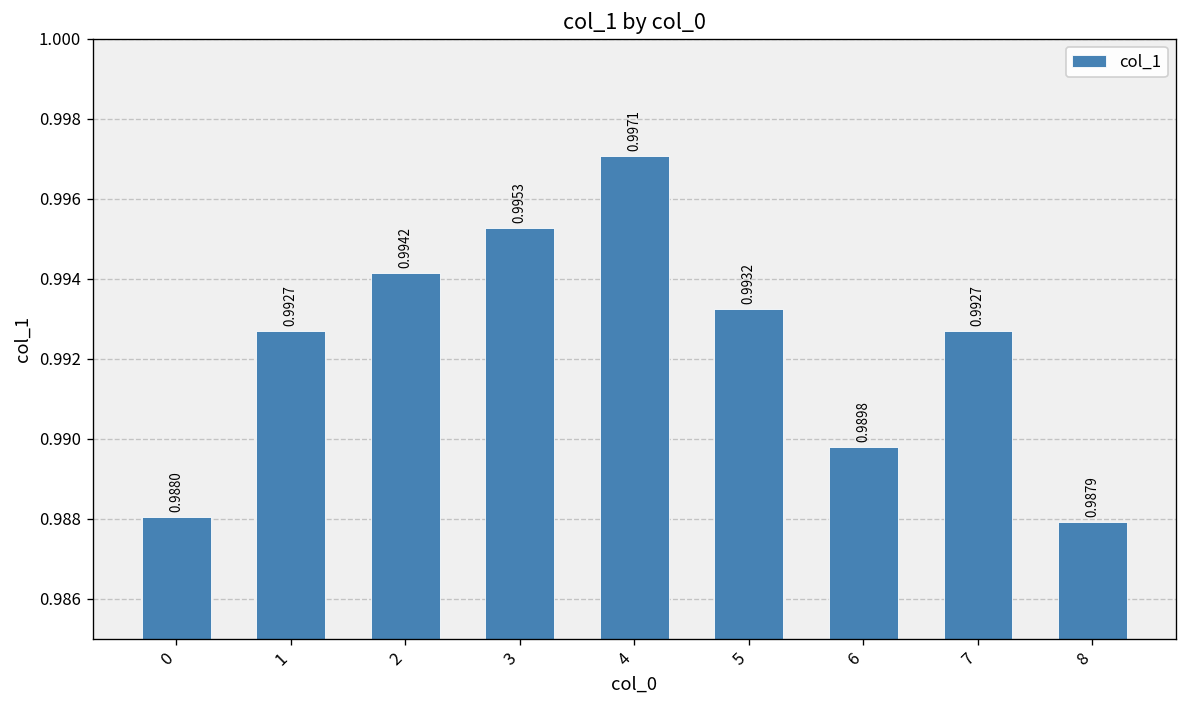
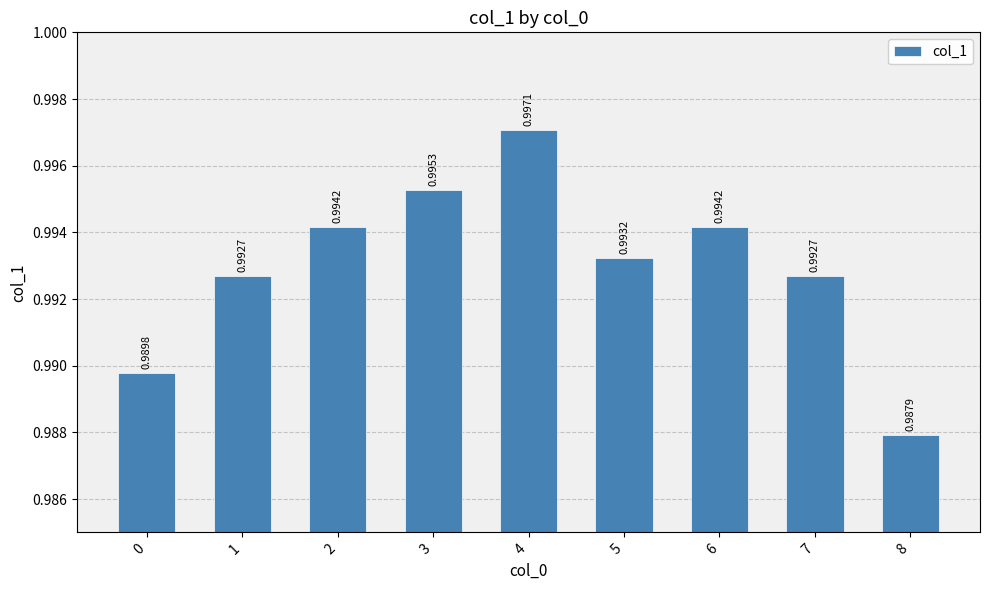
0: 0.9880 -> 0.9898
6: 0.9898 -> 0.9942
